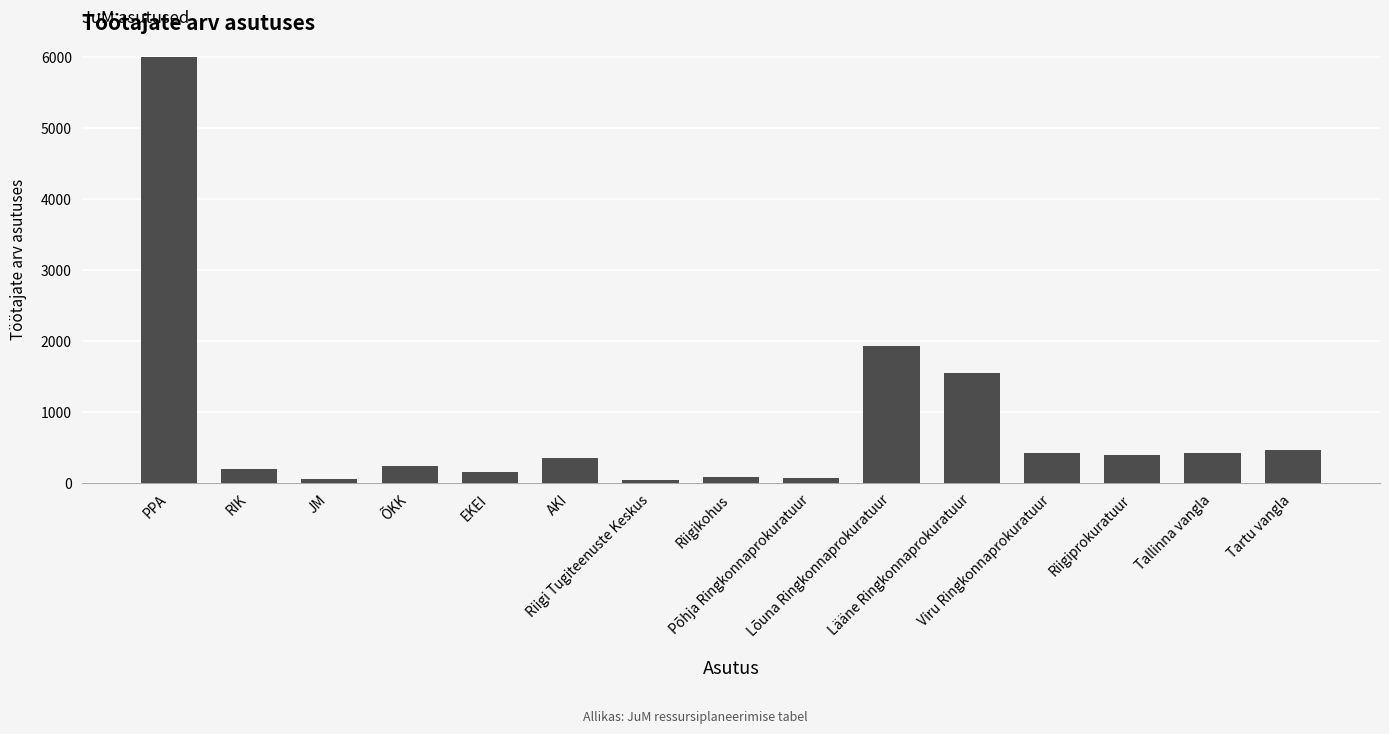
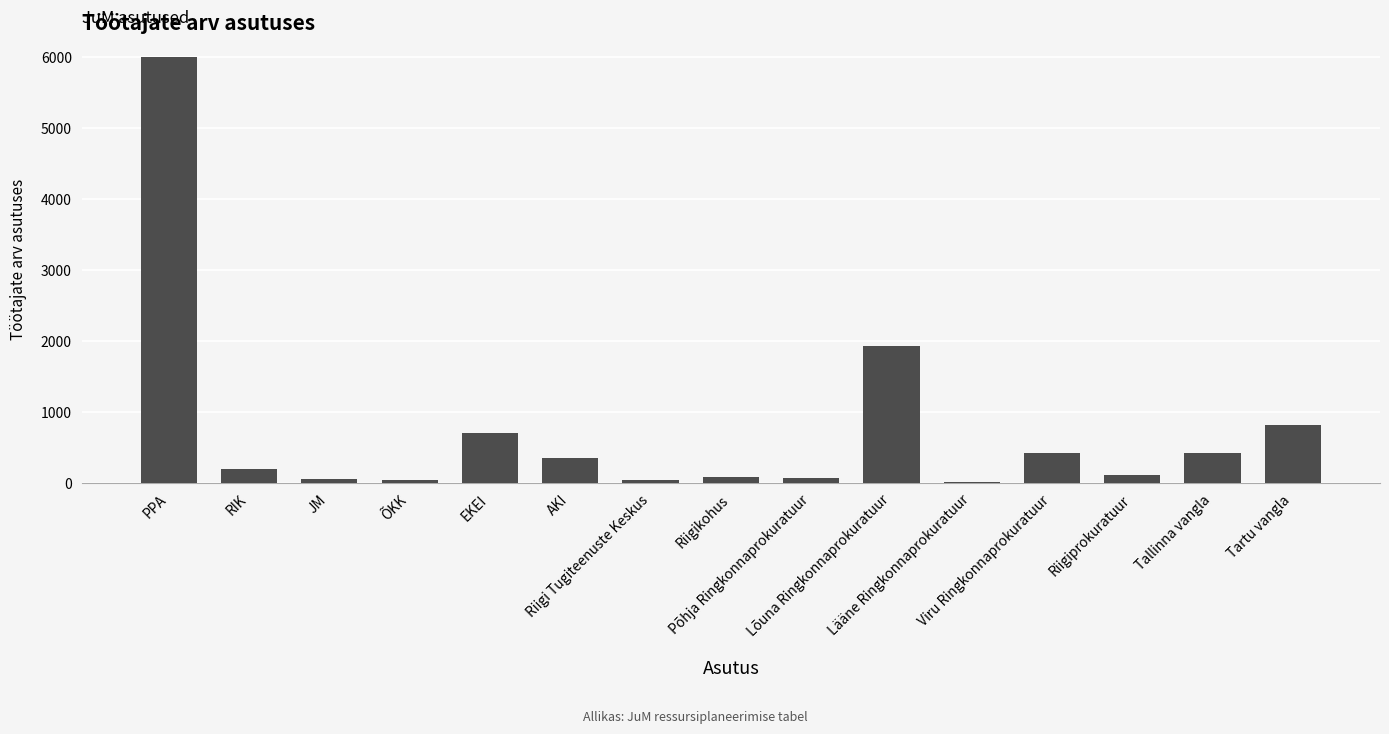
ÕKK: 200 -> 0
EKEI: 200 -> 700
Lääne Ringkonnaprokuratuur: 1600 -> 0
Riigiprokuratuur: 400 -> 100
Tartu vangla: 500 -> 800
